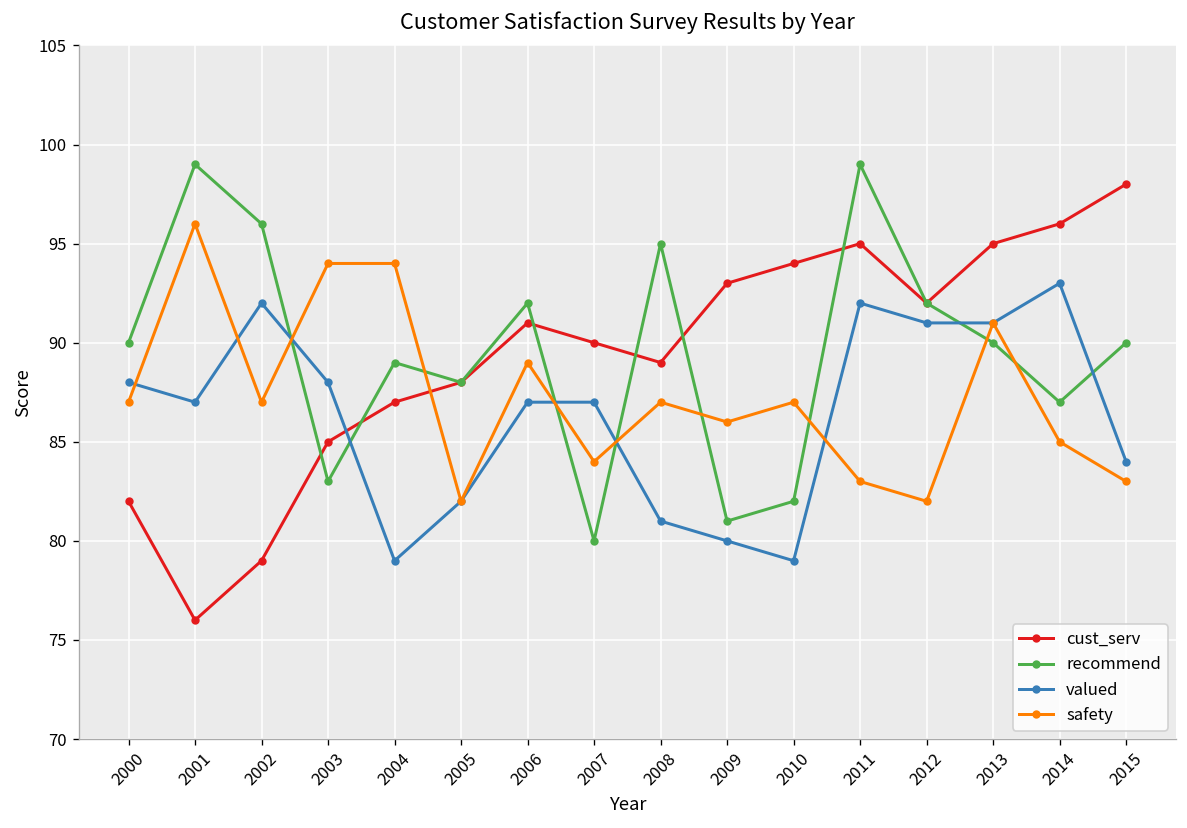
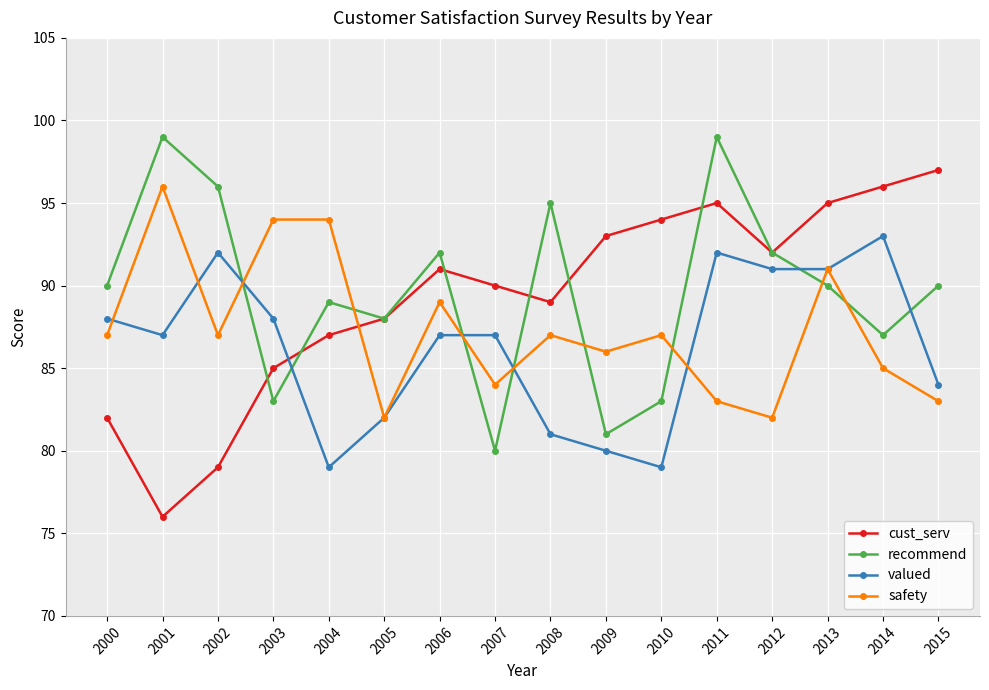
recommend, 2010: 82 -> 83
cust_serv, 2015: 98 -> 97
